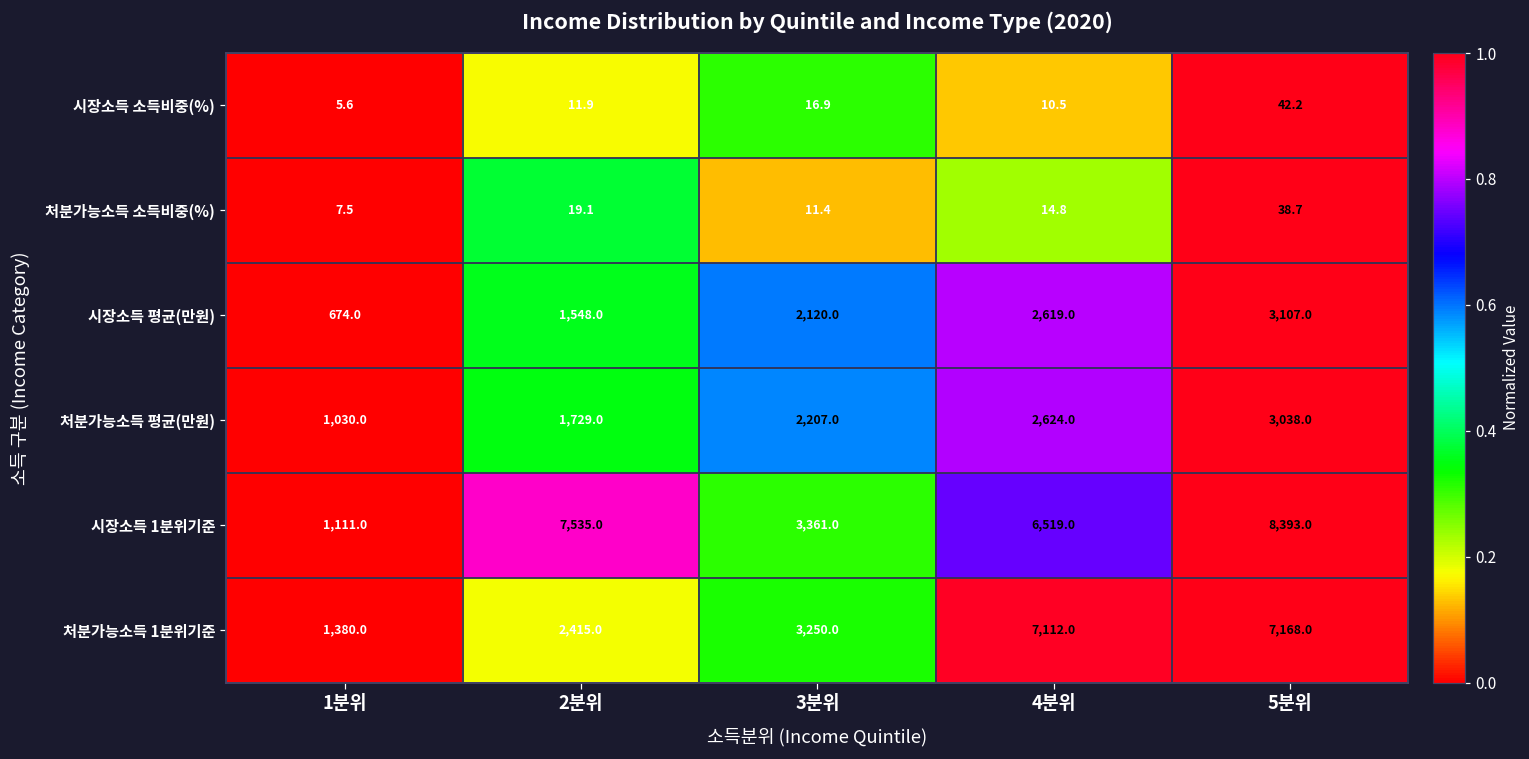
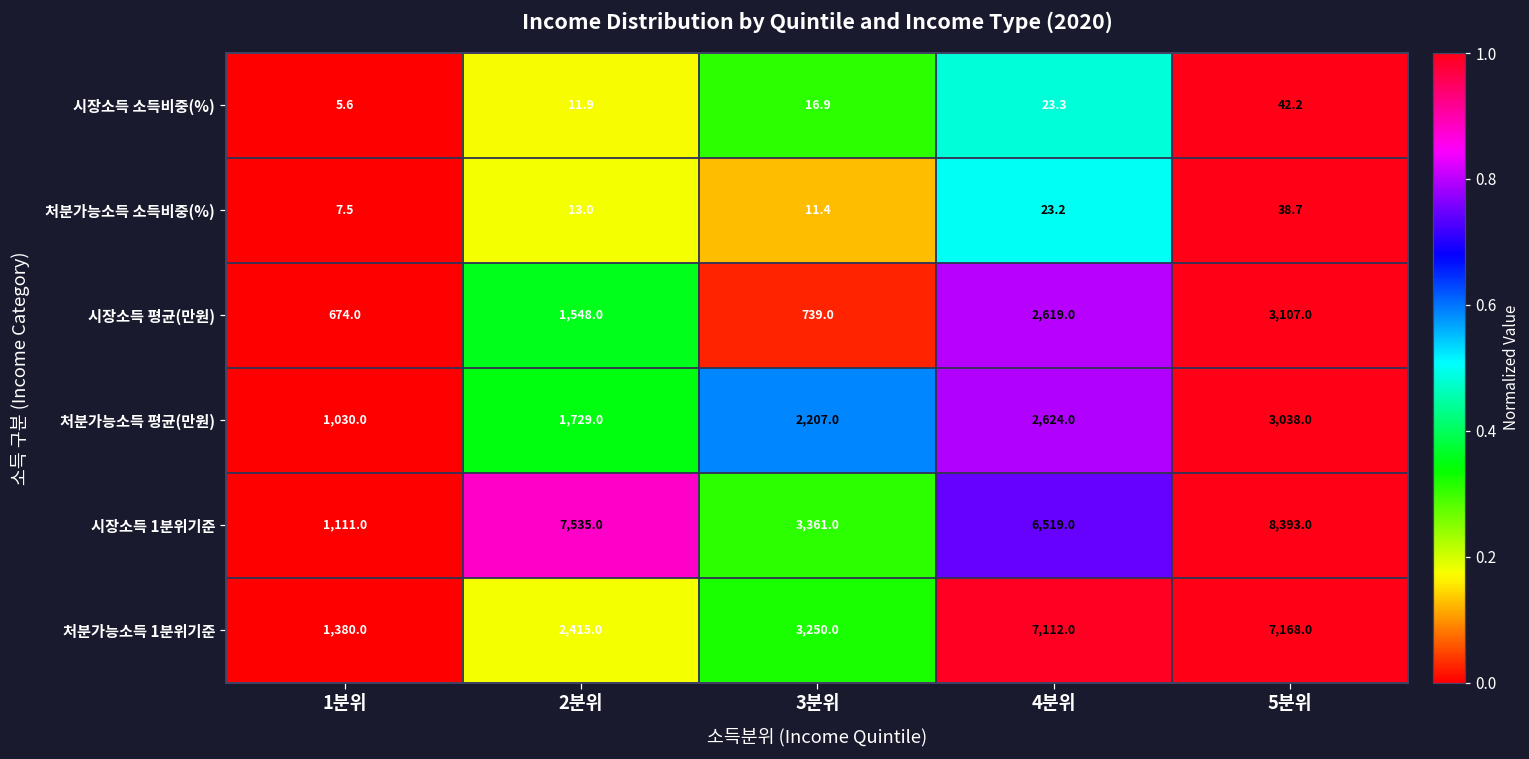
시장소득 소득비중(%), 4분위: 10.5 -> 23.3
처분가능소득 소득비중(%), 2분위: 19.1 -> 13.0
처분가능소득 소득비중(%), 4분위: 14.8 -> 23.2
시장소득 평균(만원), 3분위: 2,120.0 -> 739.0
